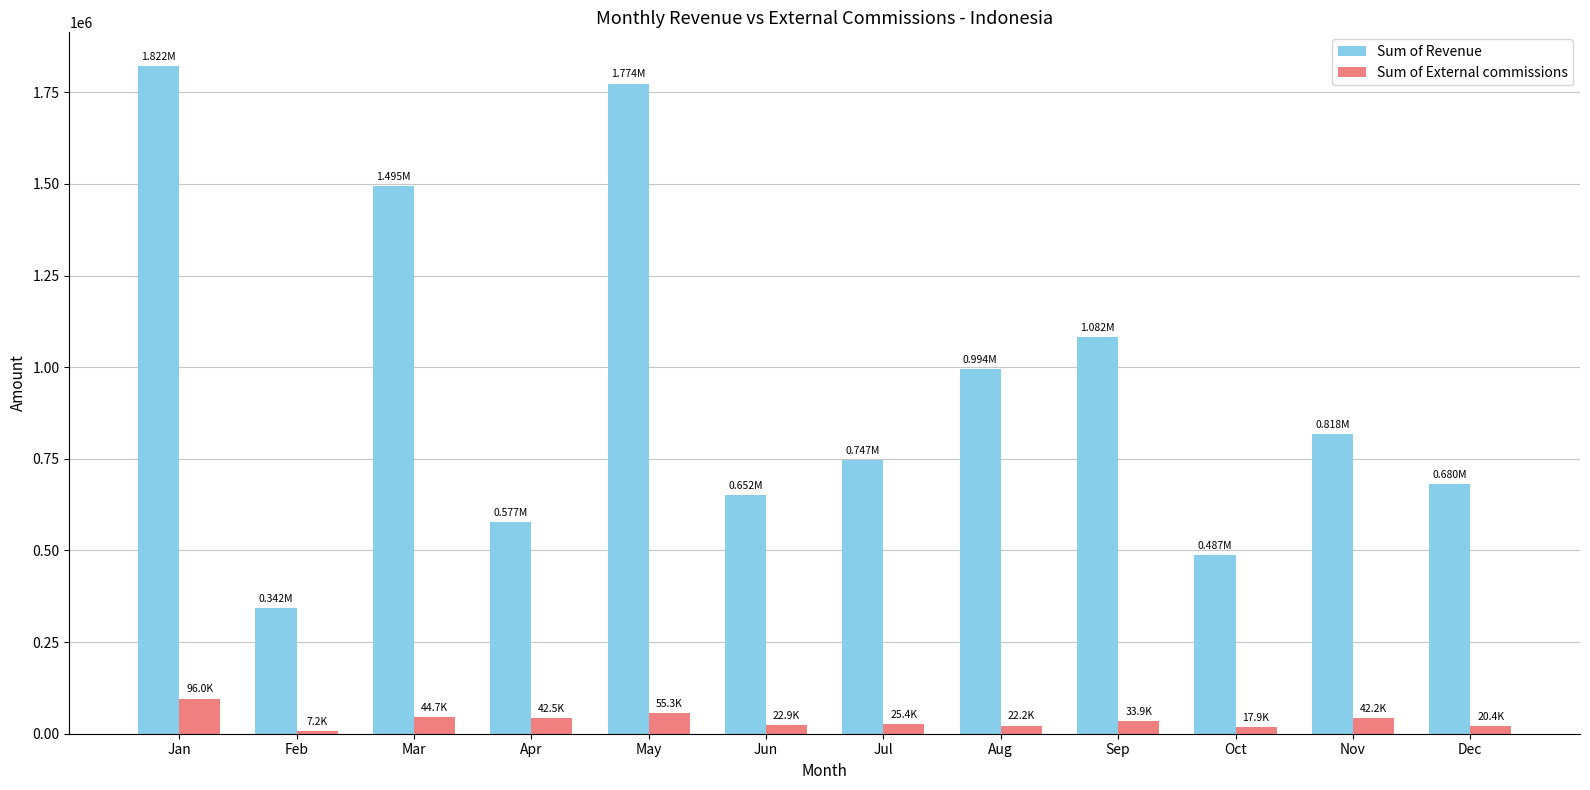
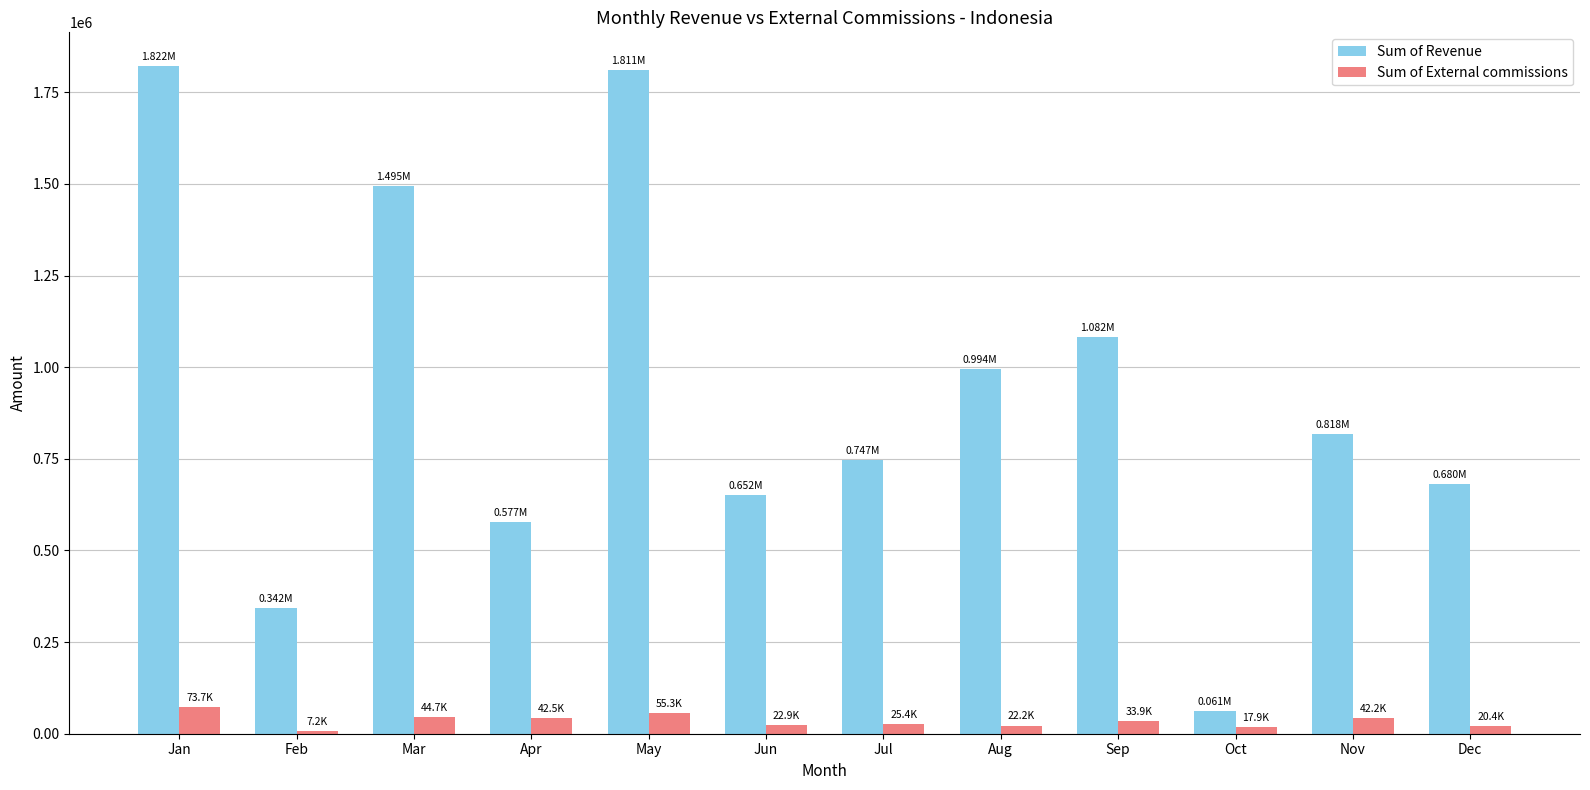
Sum of External commissions, Jan: 96.0K -> 73.7K
Sum of Revenue, May: 1.774M -> 1.811M
Sum of Revenue, Oct: 0.487M -> 0.061M
